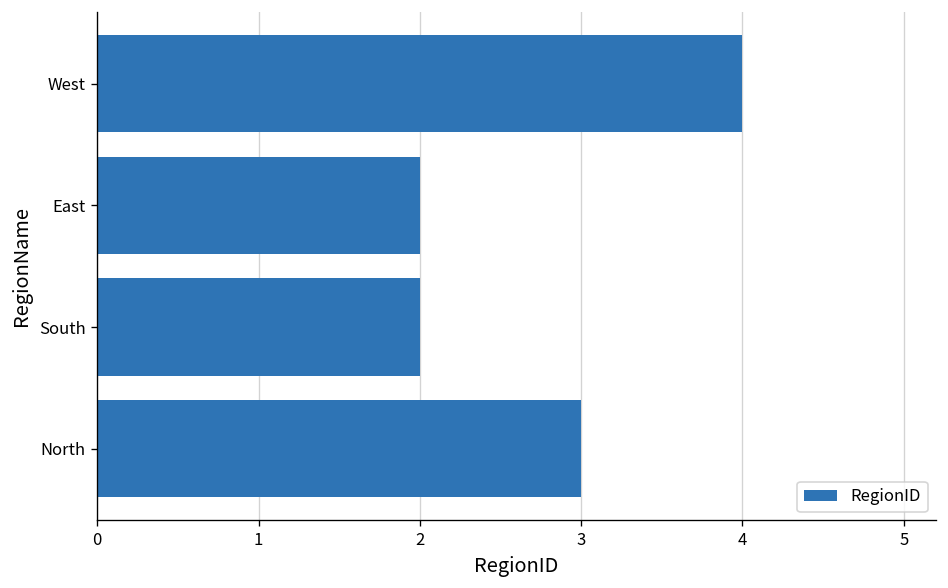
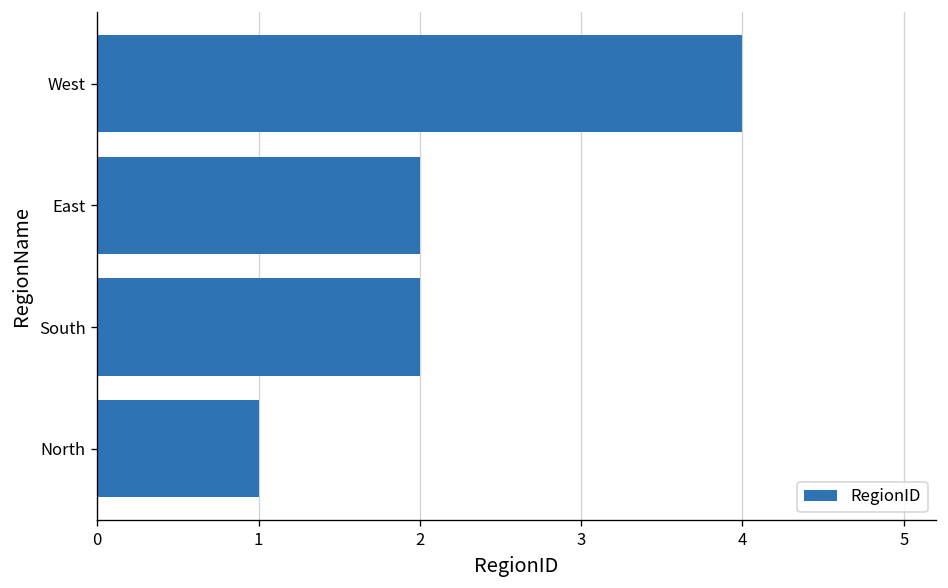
North: 3 -> 1
